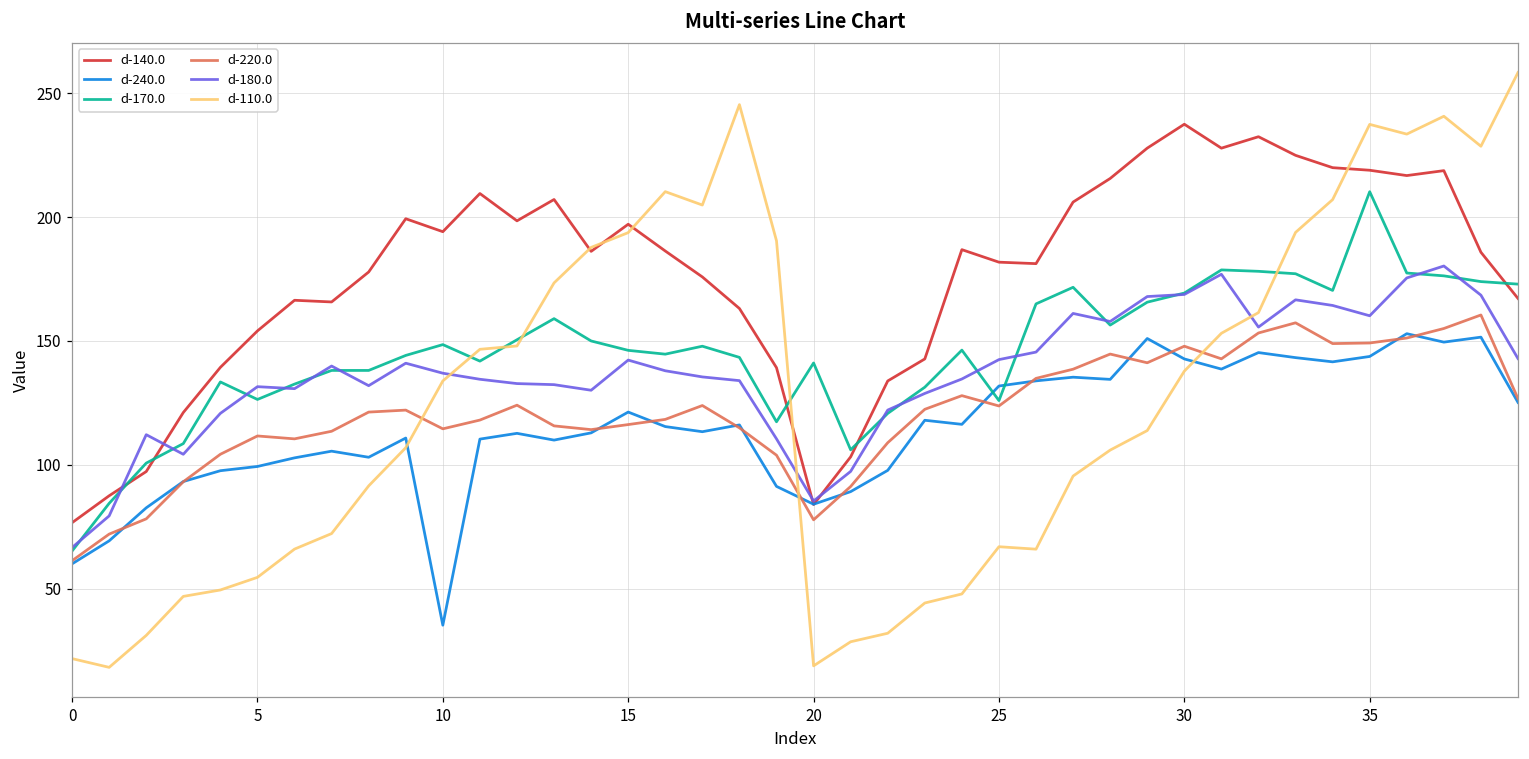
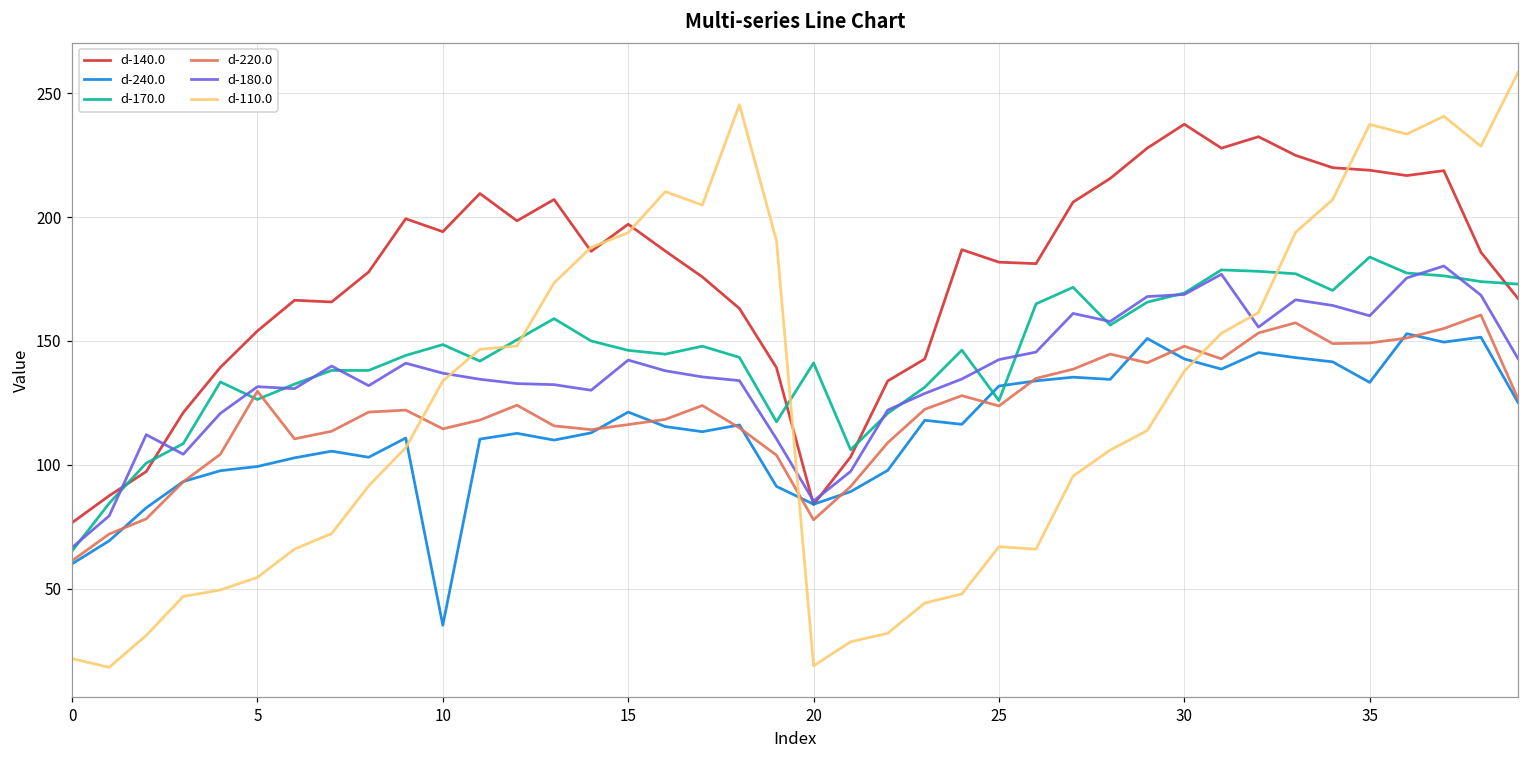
d-220.0, 5: 112 -> 130
d-240.0, 35: 144 -> 133
d-170.0, 35: 210 -> 184
